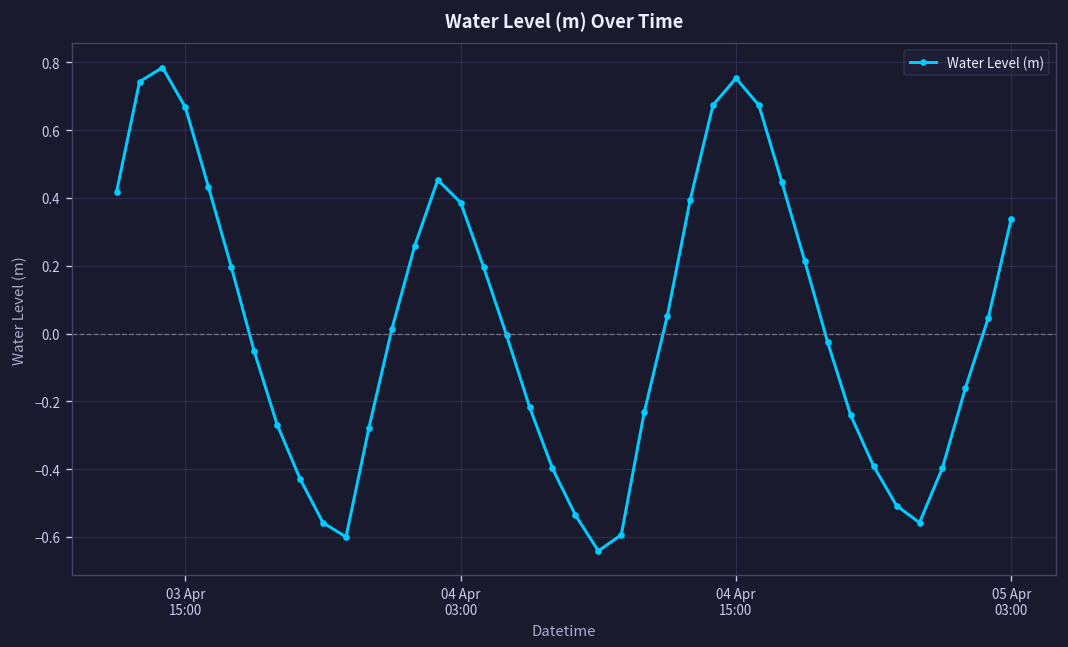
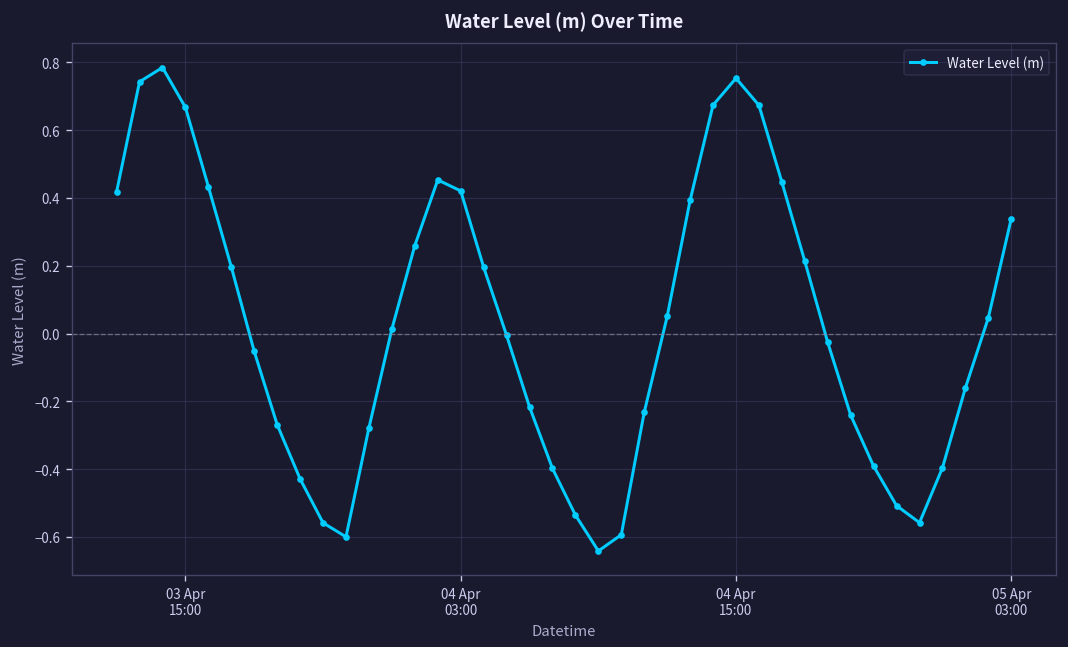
04 Apr 03:00: 0.39 -> 0.42
